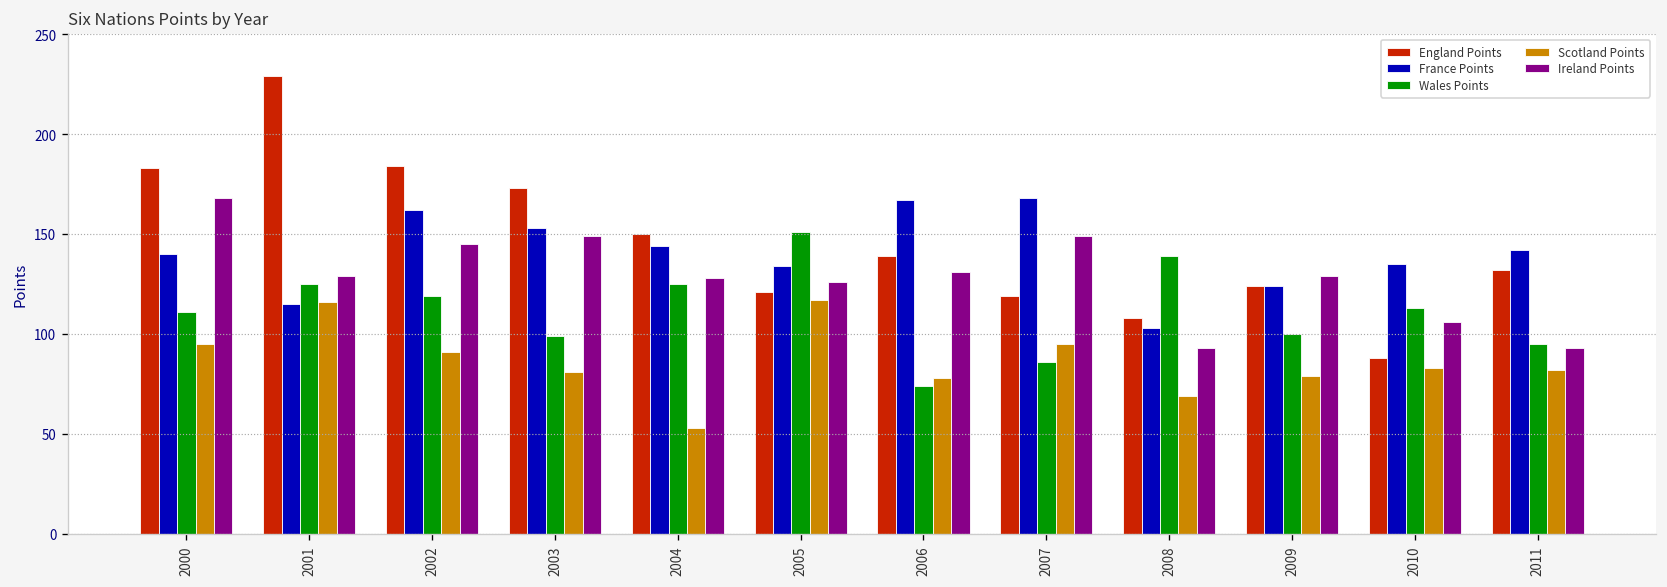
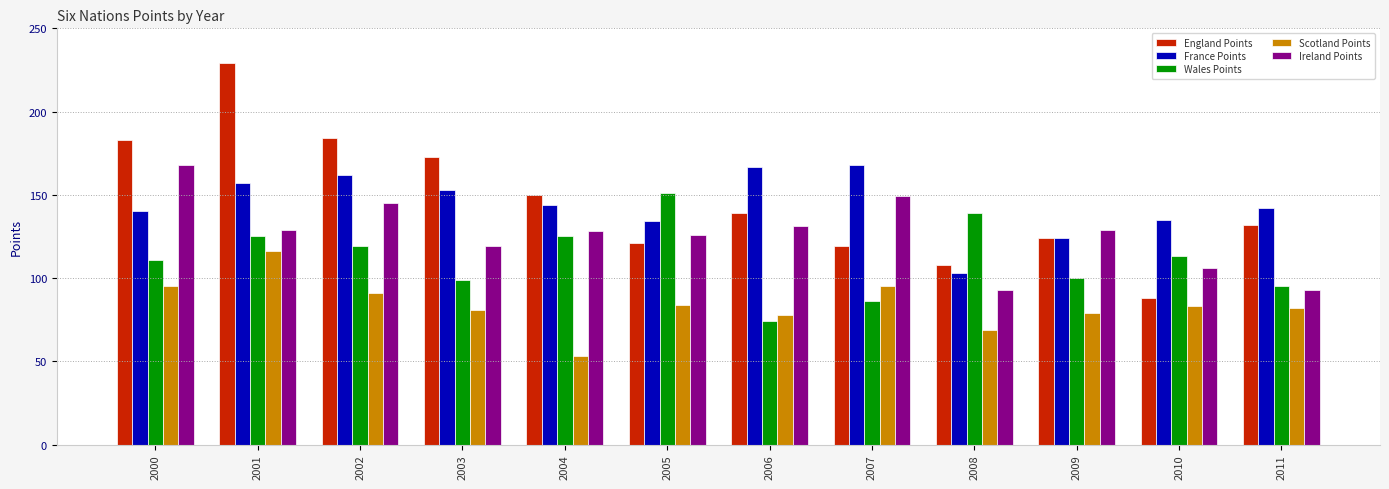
France Points, 2001: 115 -> 157
Ireland Points, 2003: 149 -> 119
Scotland Points, 2005: 117 -> 84
